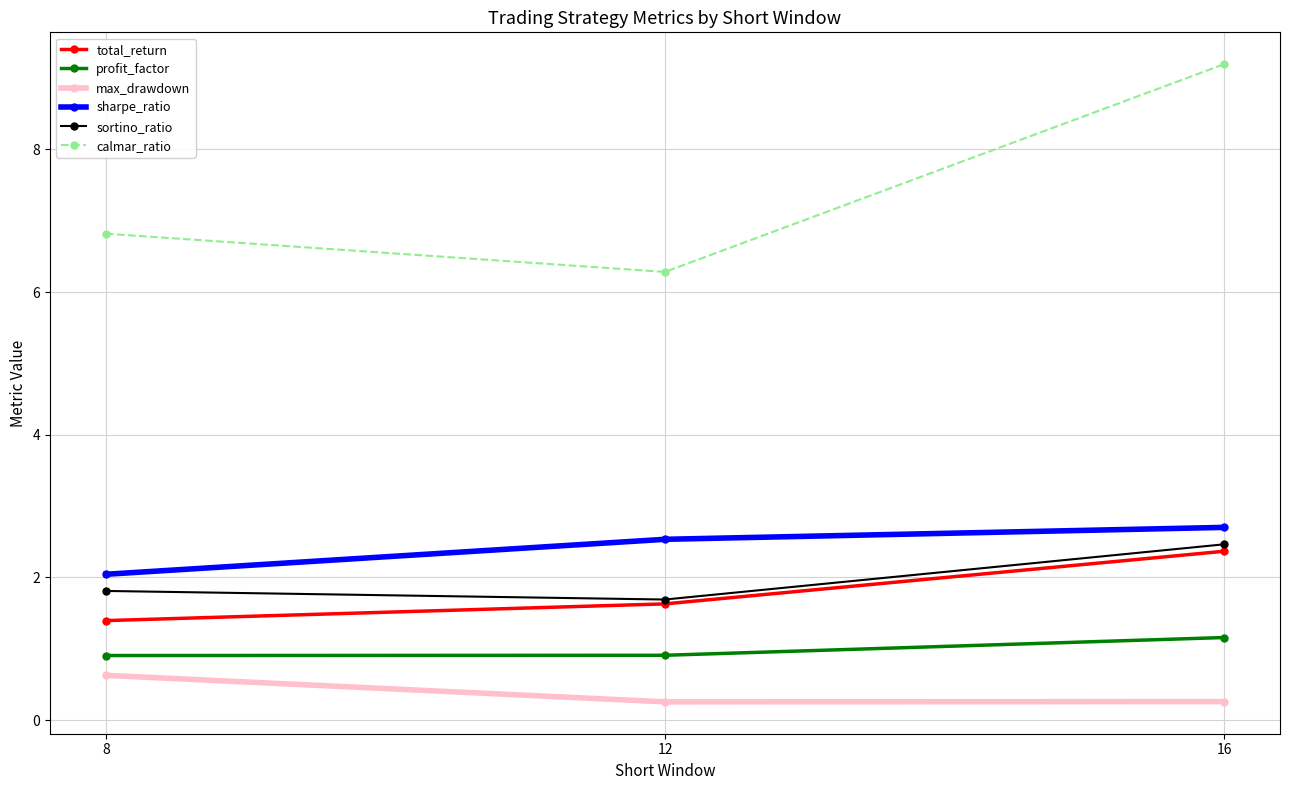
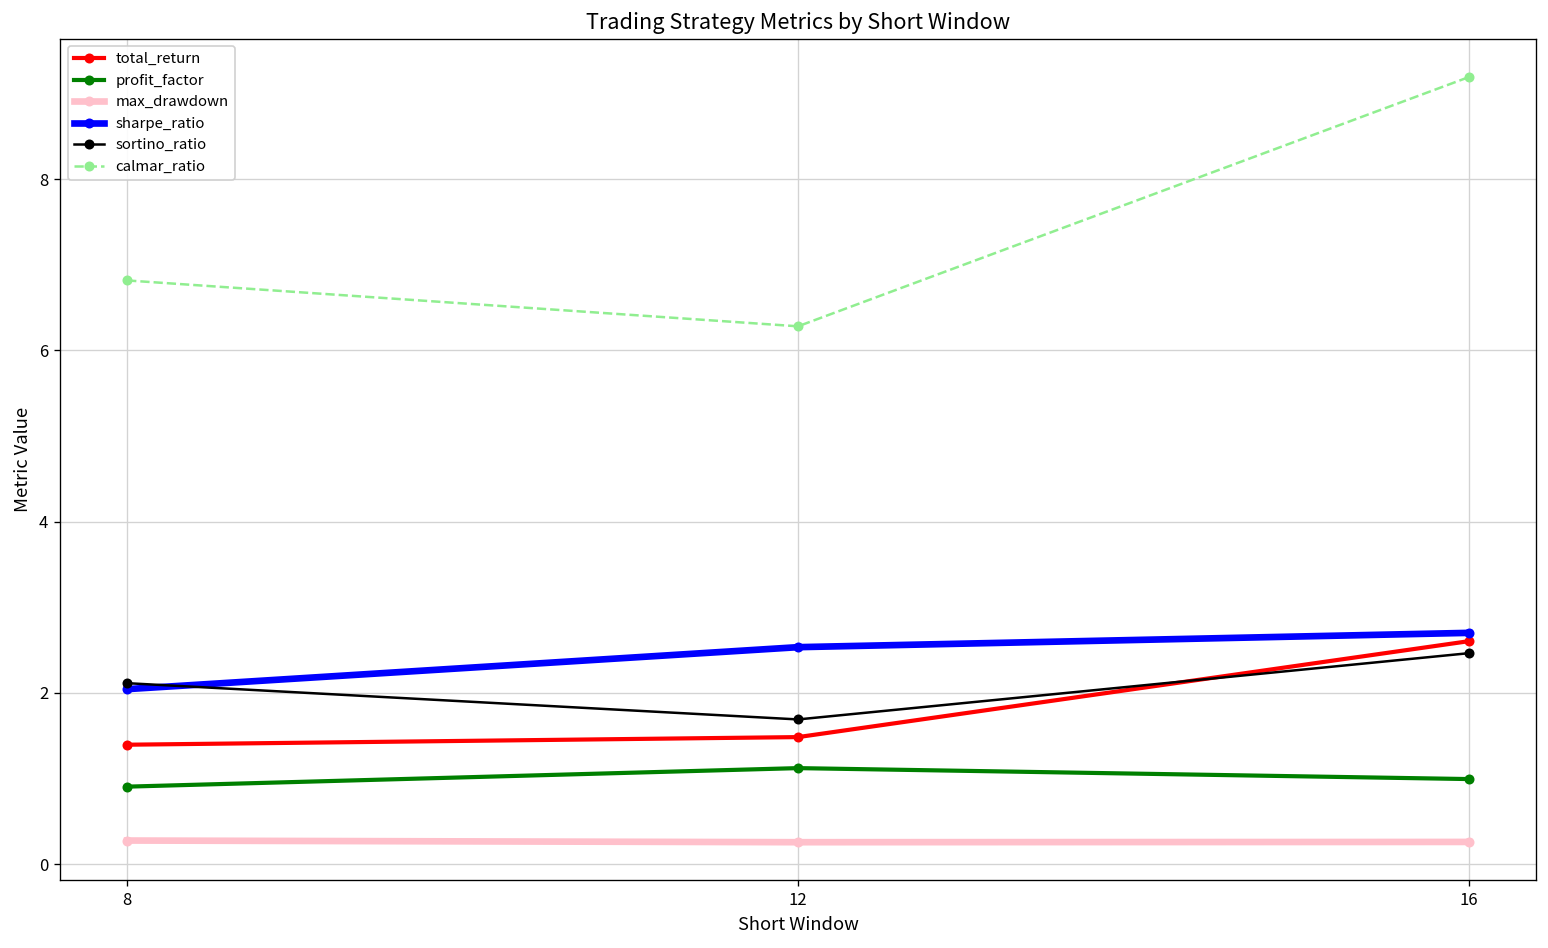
max_drawdown, 8: 0.6 -> 0.3
sortino_ratio, 8: 1.8 -> 2.1
total_return, 12: 1.6 -> 1.5
profit_factor, 12: 0.9 -> 1.1
total_return, 16: 2.4 -> 2.6
profit_factor, 16: 1.2 -> 1.0
